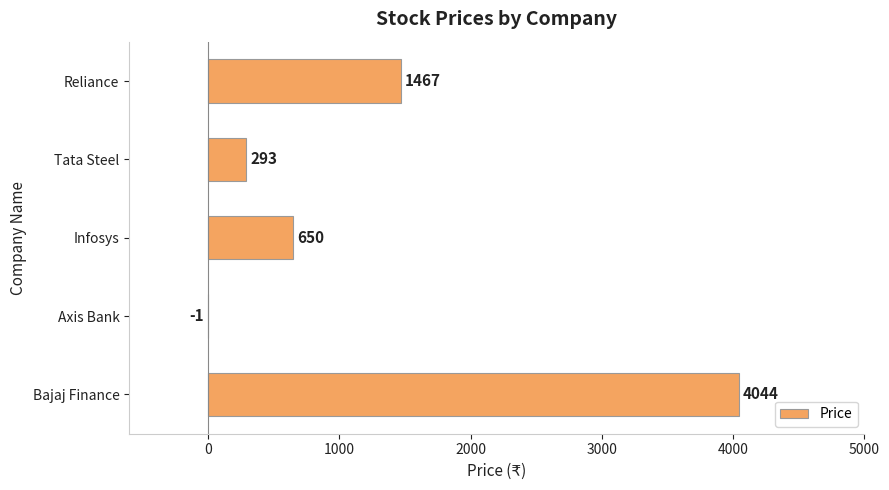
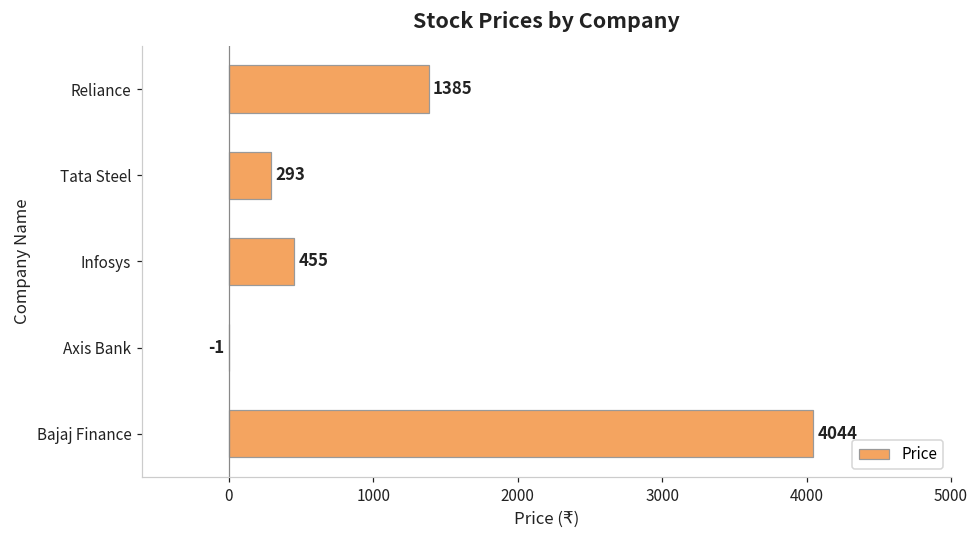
Reliance: 1467 -> 1385
Infosys: 650 -> 455
